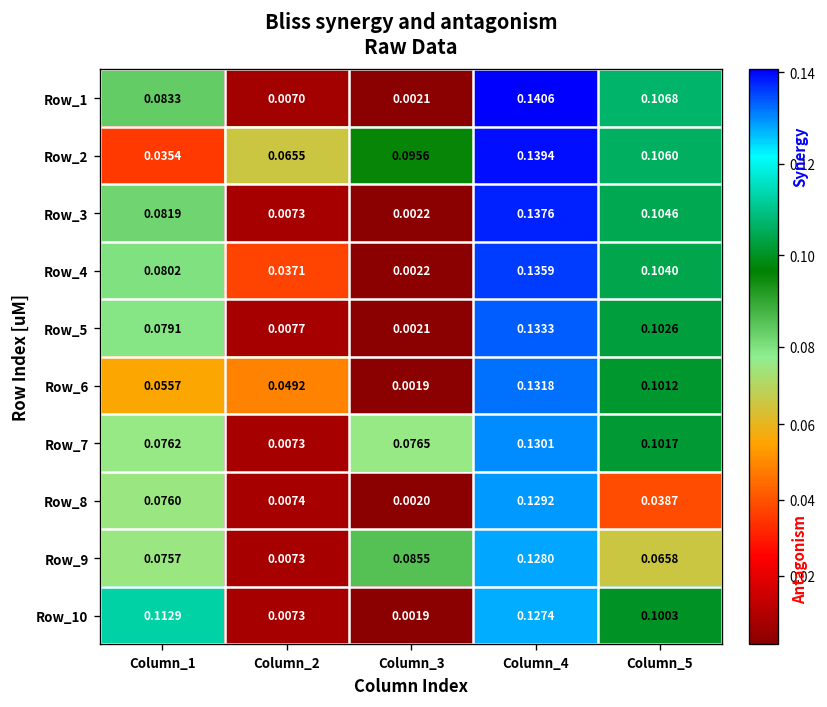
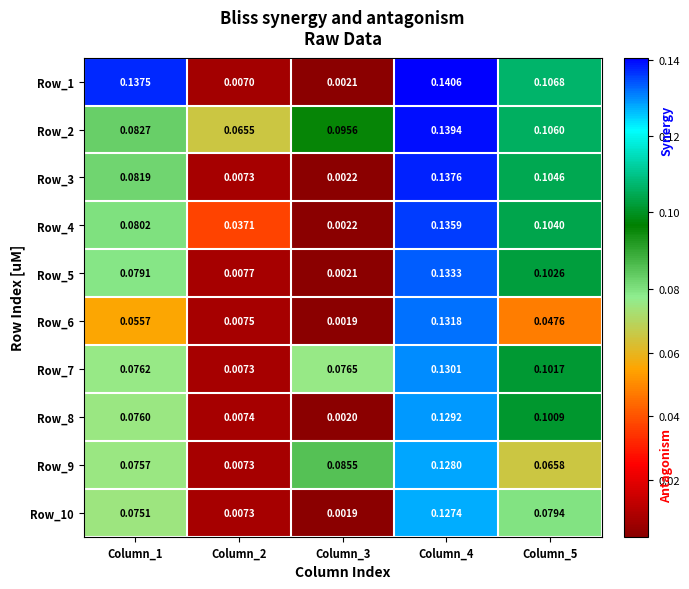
Row_1, Column_1: 0.0833 -> 0.1375
Row_2, Column_1: 0.0354 -> 0.0827
Row_6, Column_2: 0.0492 -> 0.0075
Row_6, Column_5: 0.1012 -> 0.0476
Row_8, Column_5: 0.0387 -> 0.1009
Row_10, Column_1: 0.1129 -> 0.0751
Row_10, Column_5: 0.1003 -> 0.0794
